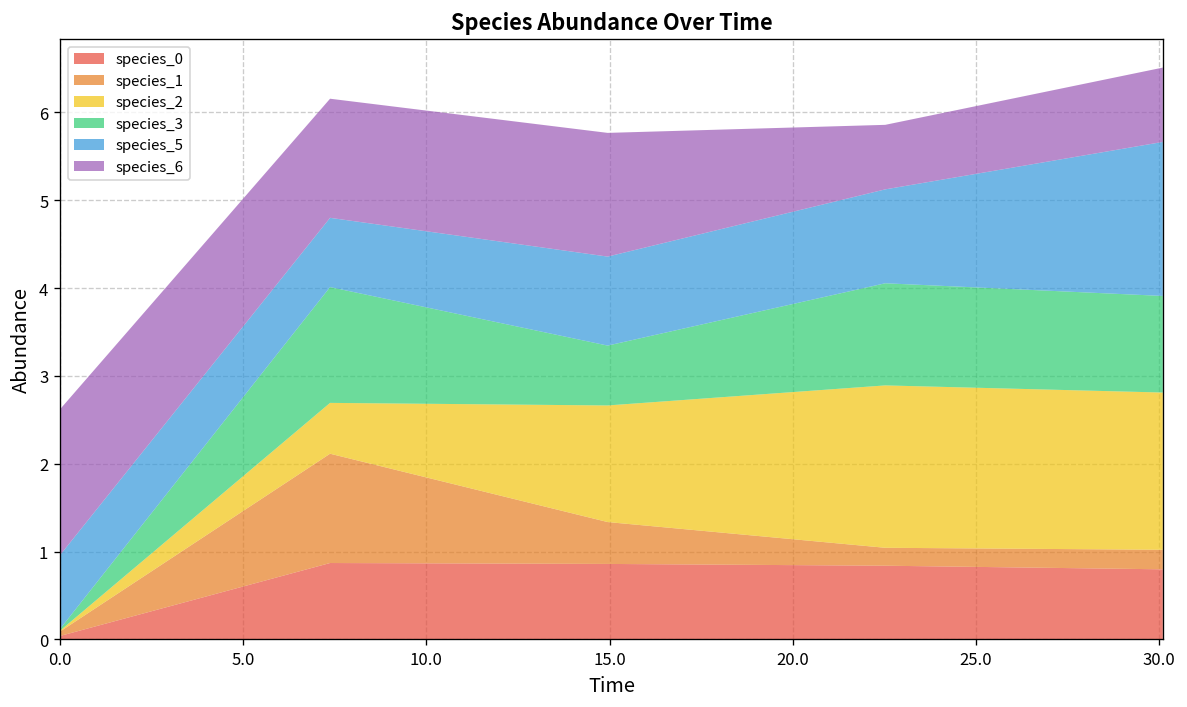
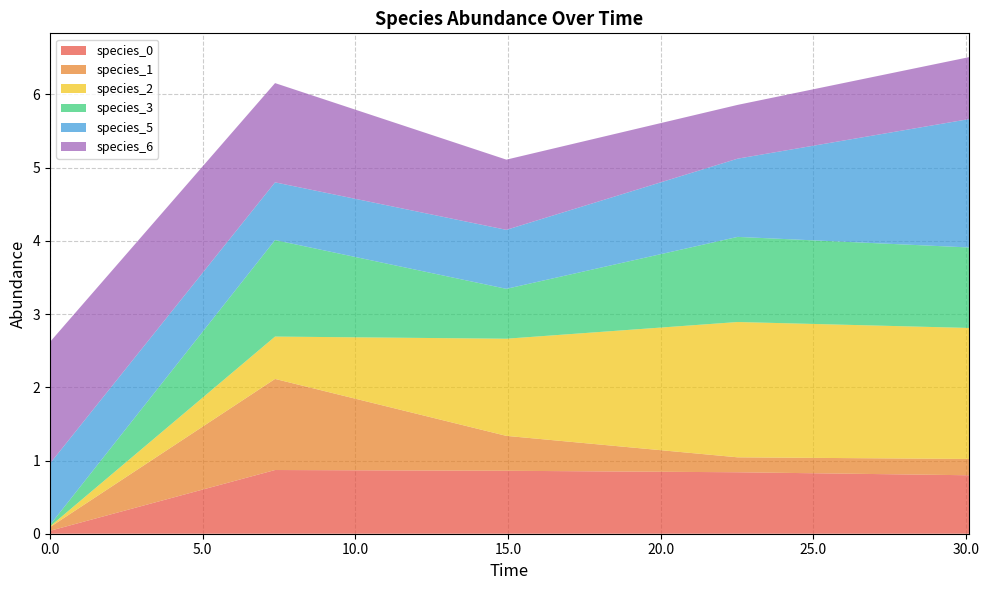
species_5, 15.0: 1.0 -> 0.8
species_6, 15.0: 1.4 -> 1.0
